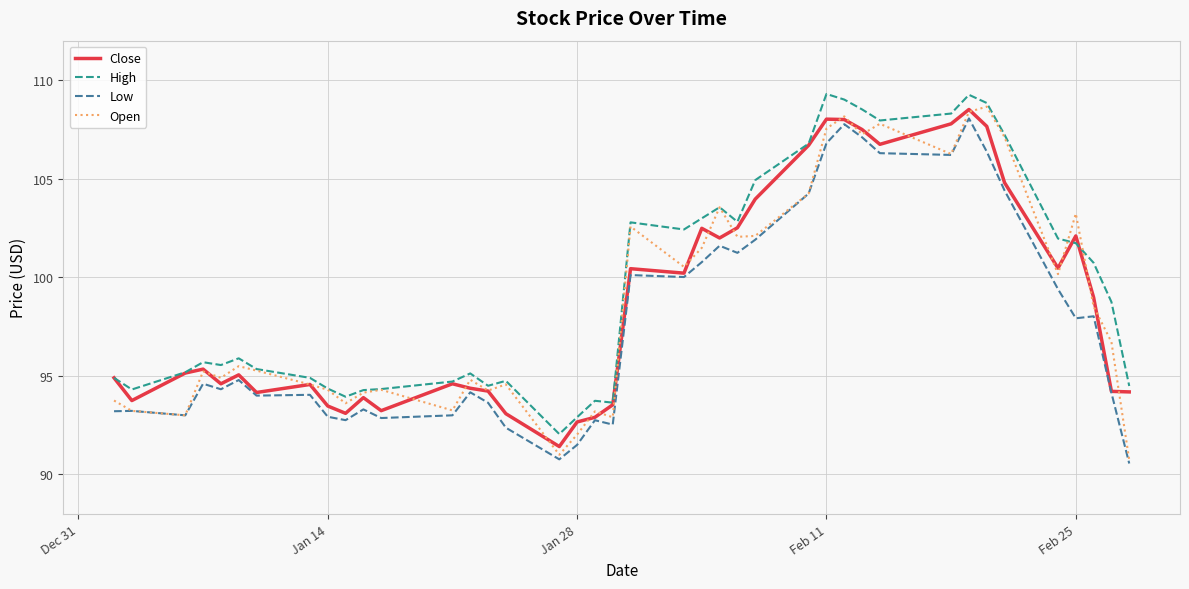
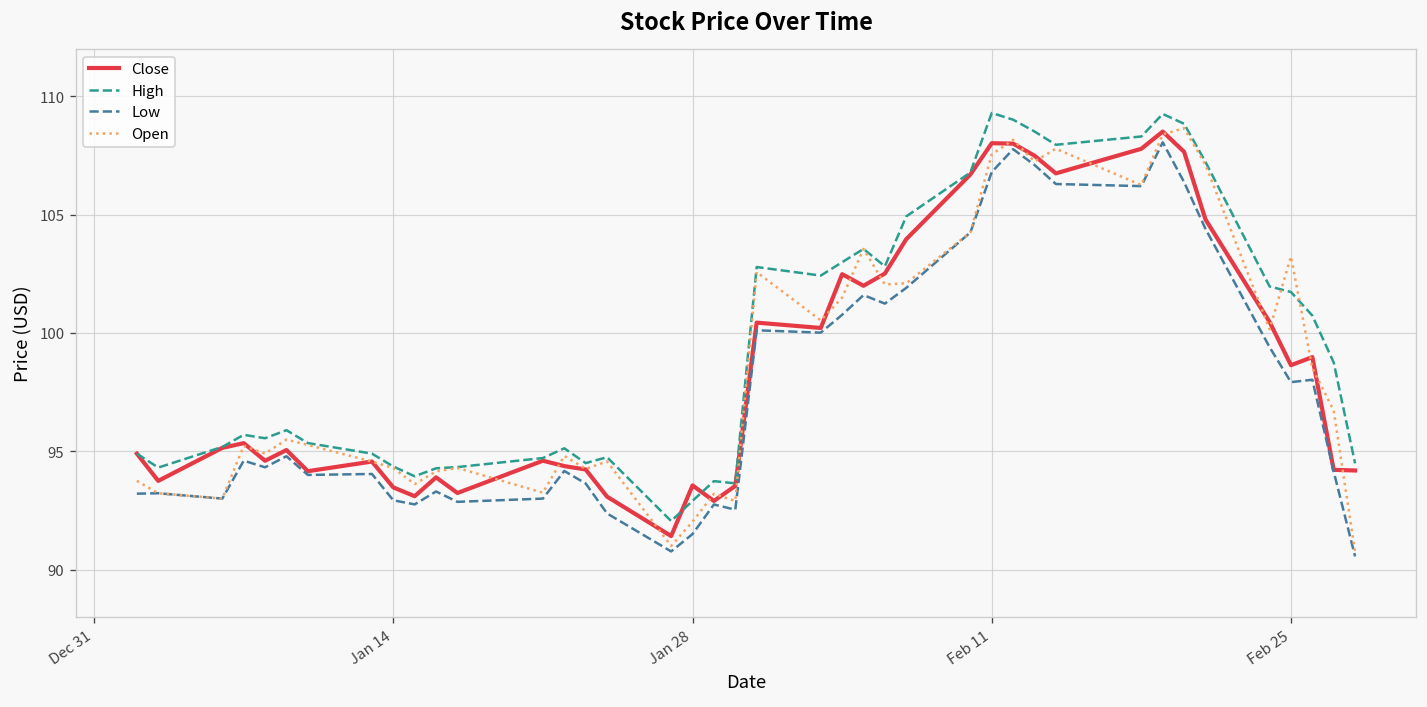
Close, Jan 28: 92.7 -> 93.6
Close, Feb 25: 102.1 -> 98.6
